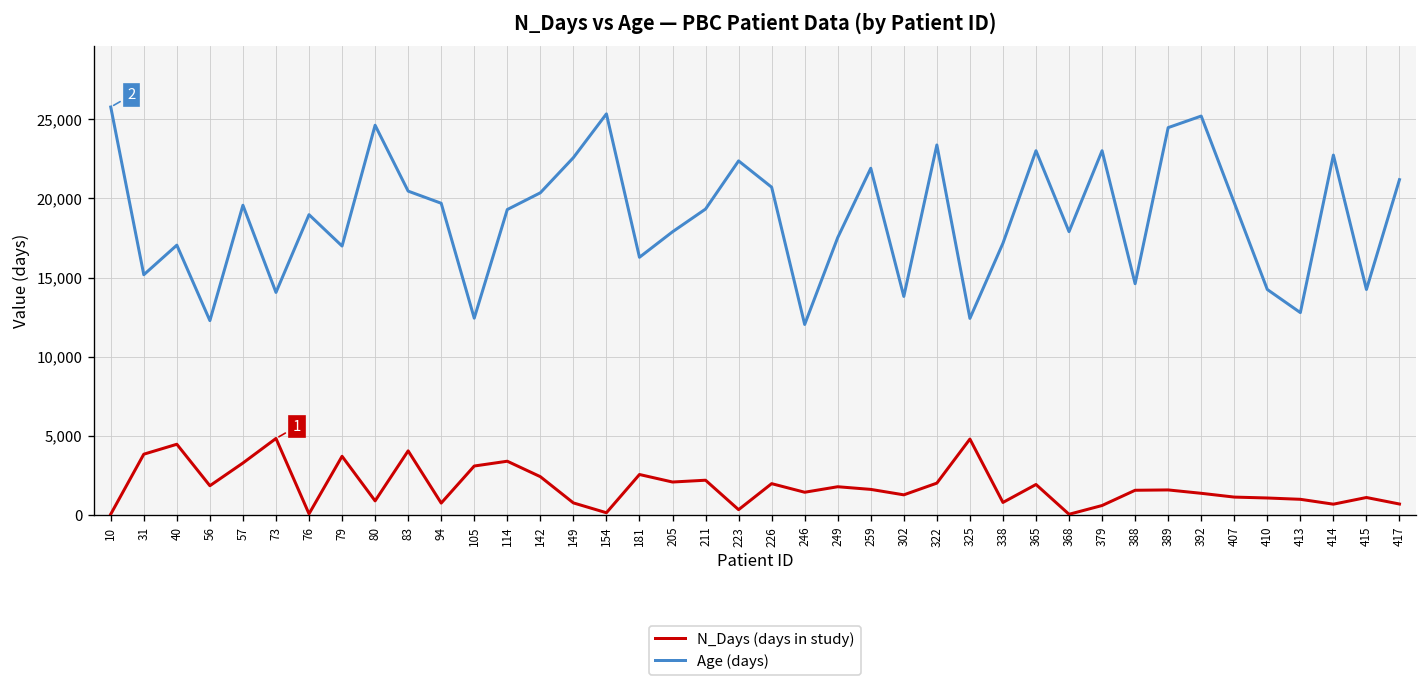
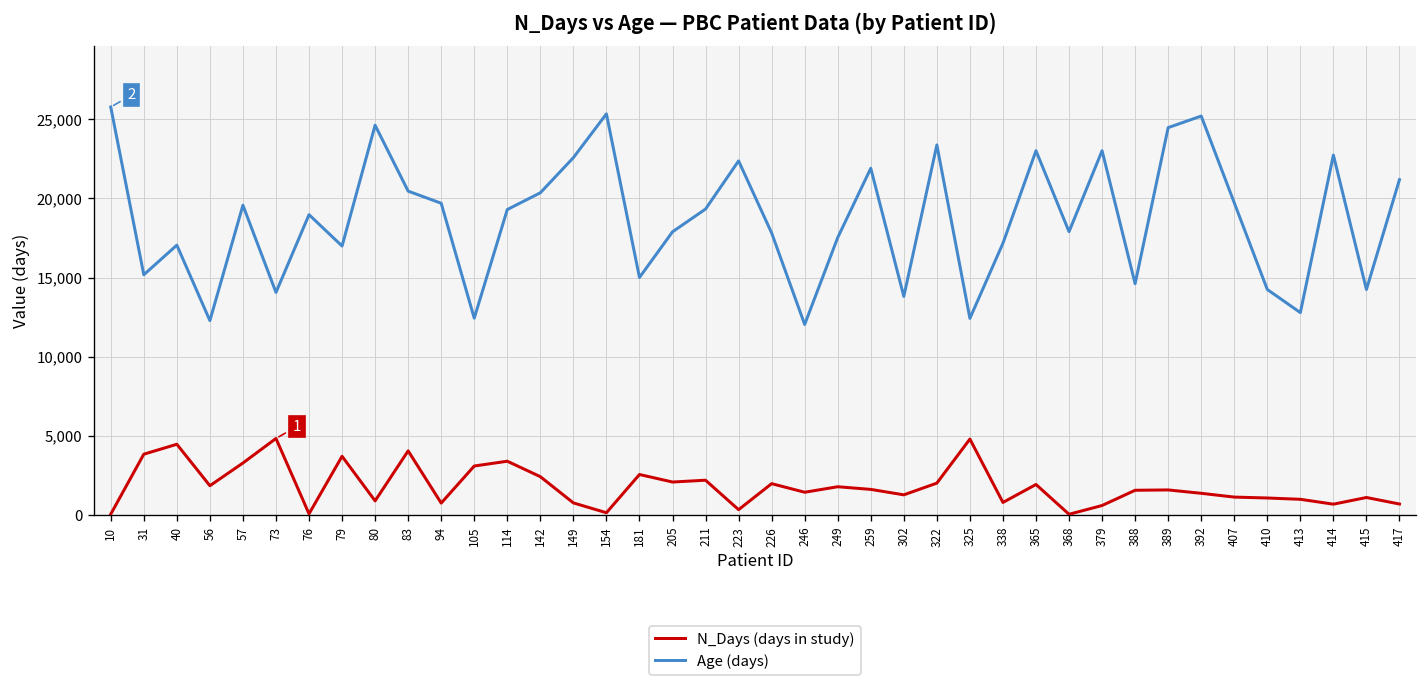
Age (days), 181: 16,300 -> 15,000
Age (days), 226: 20,700 -> 17,800
